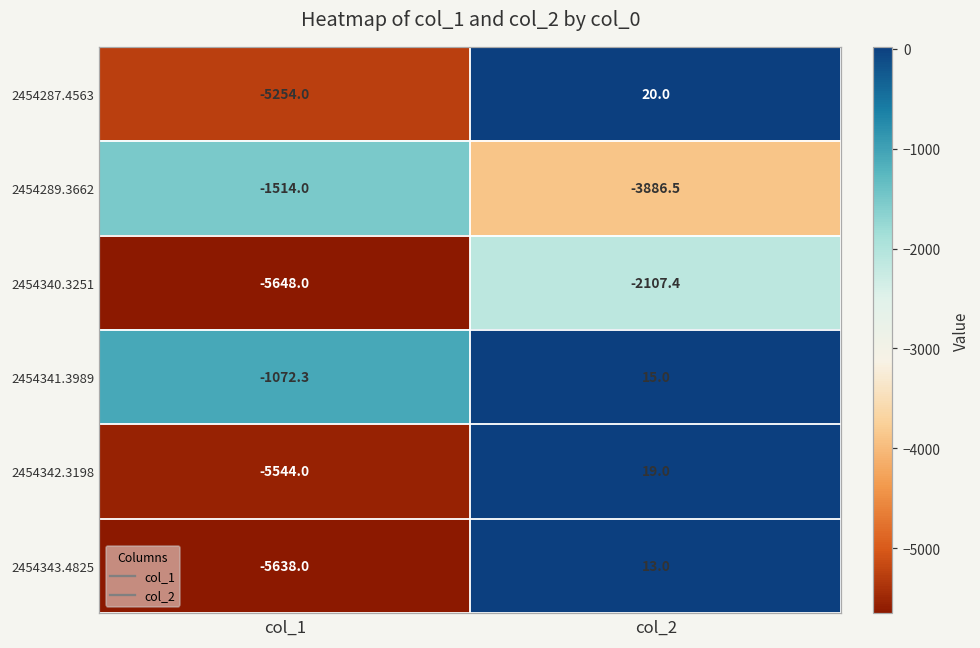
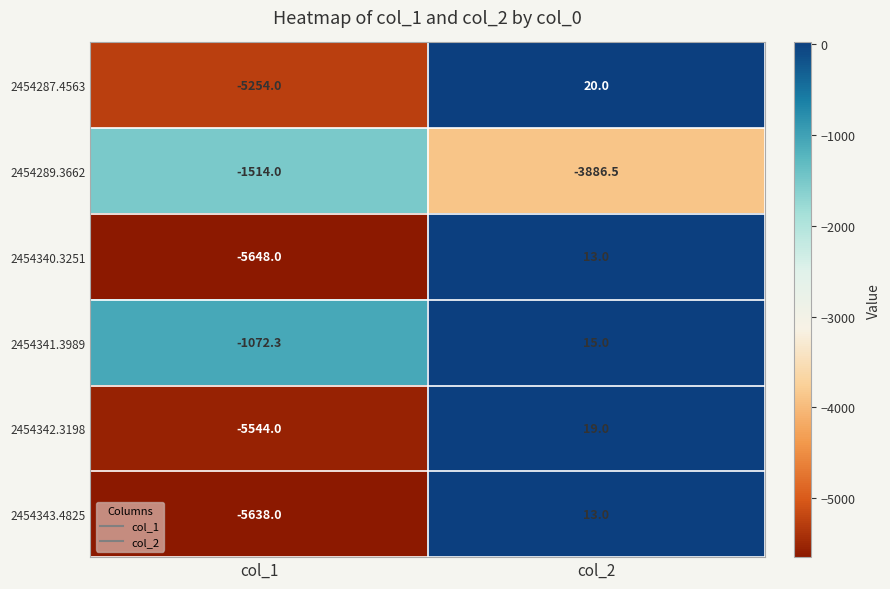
2454340.3251, col_2: -2107.4 -> 13.0
